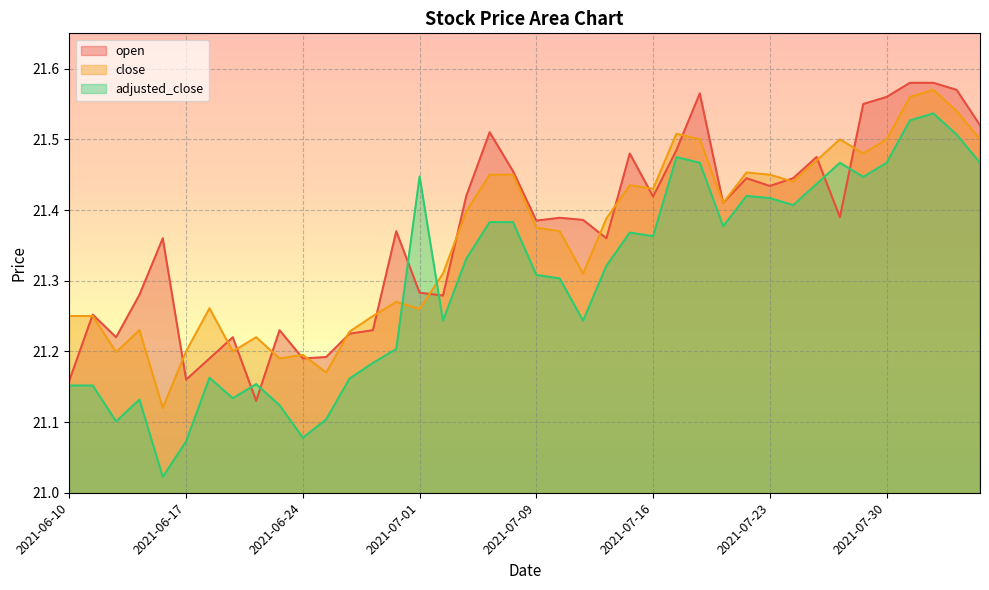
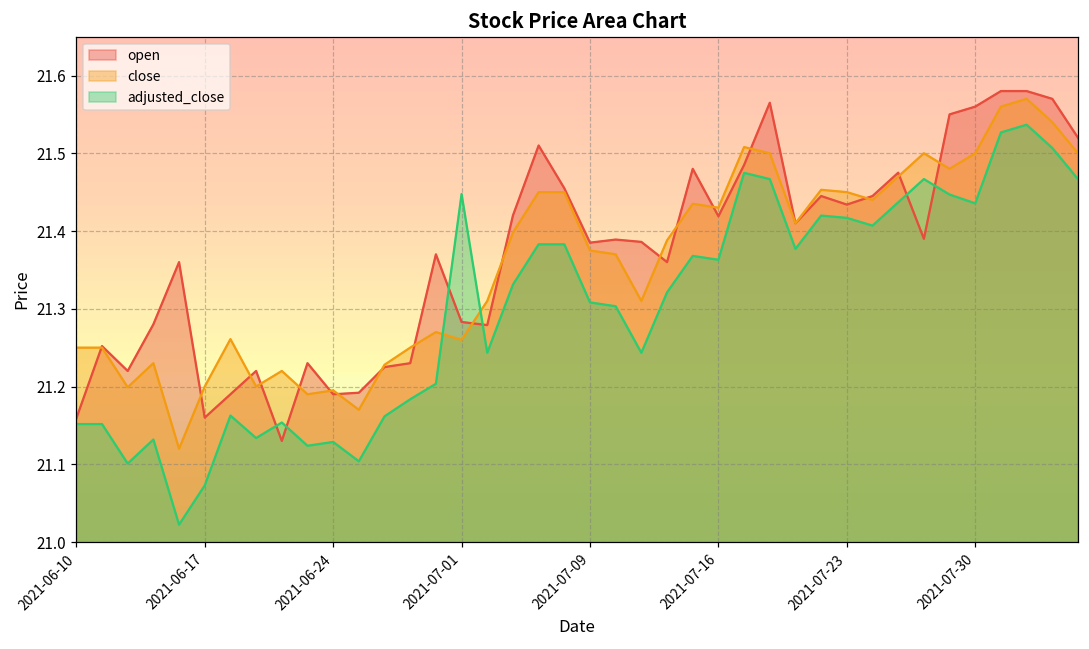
adjusted_close, 2021-06-24: 21.08 -> 21.13
adjusted_close, 2021-07-30: 21.47 -> 21.44
